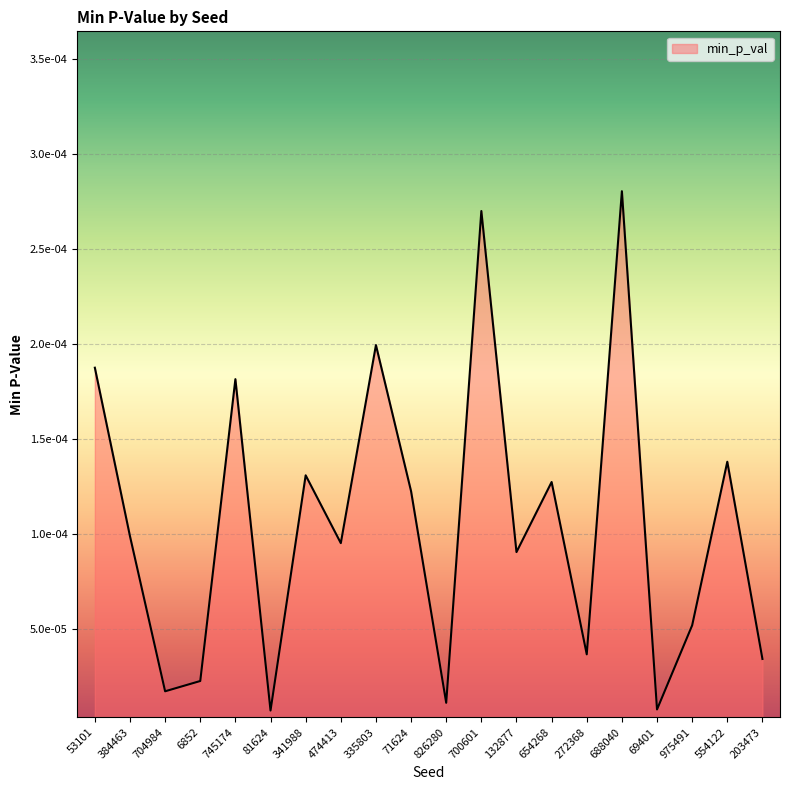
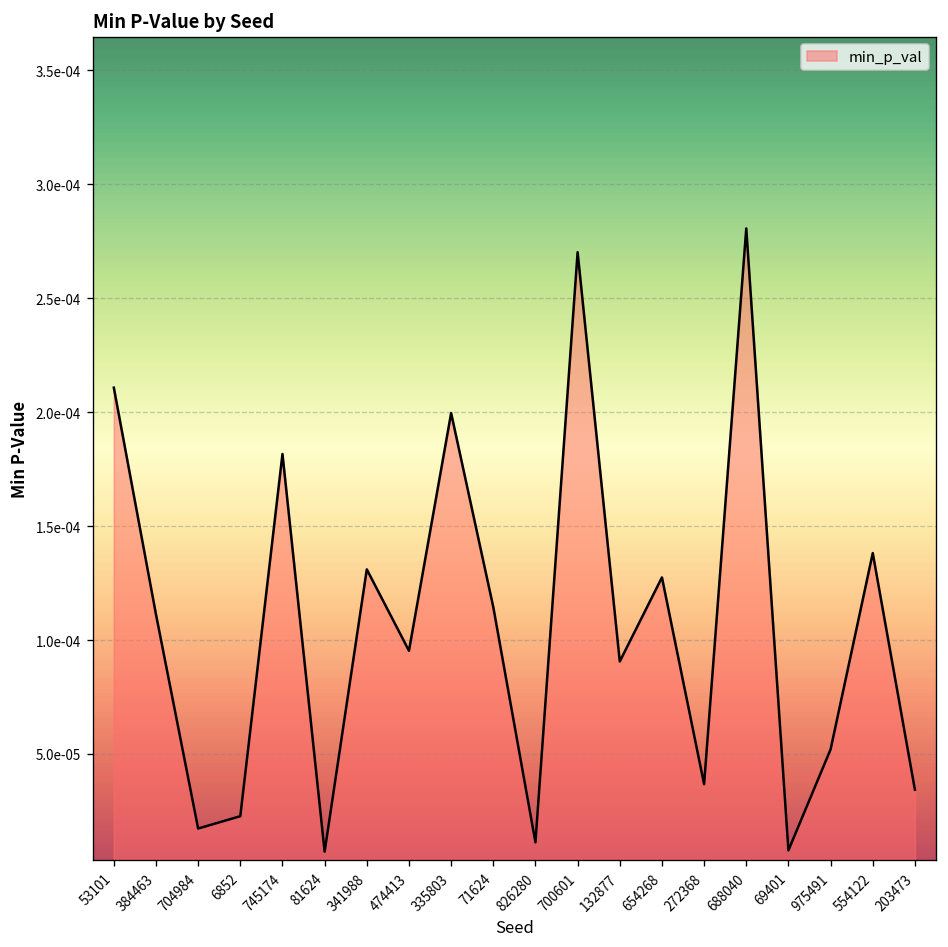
53101: 0.000188 -> 0.000211
384463: 0.000099 -> 0.000111
71624: 0.000123 -> 0.000114
